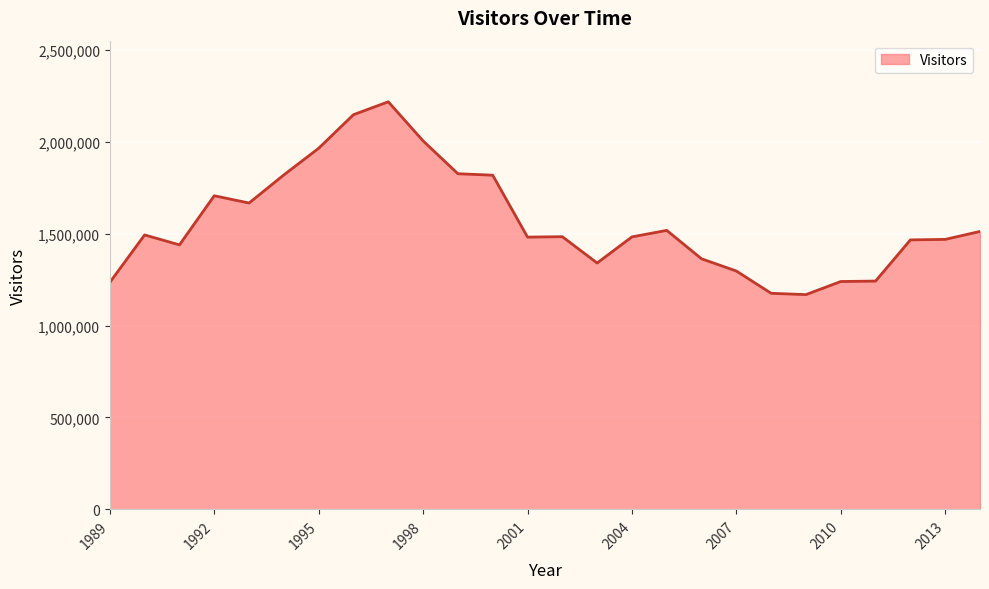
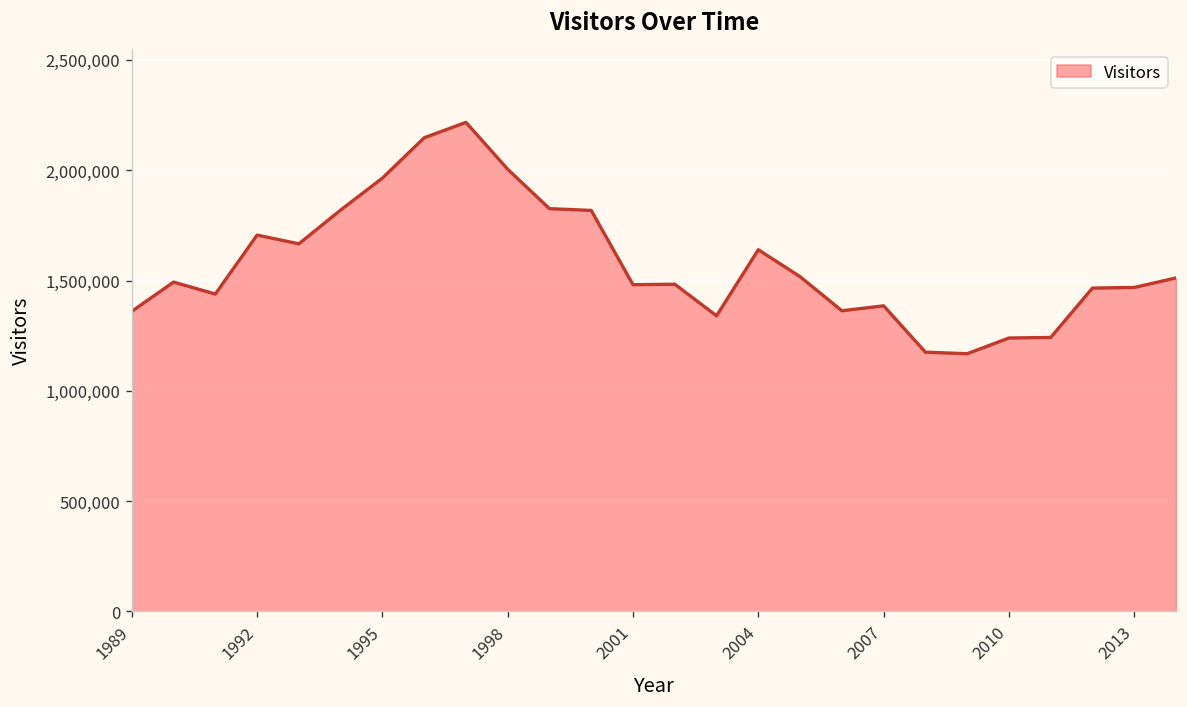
1989: 1,230,000 -> 1,360,000
2004: 1,480,000 -> 1,640,000
2007: 1,300,000 -> 1,390,000
